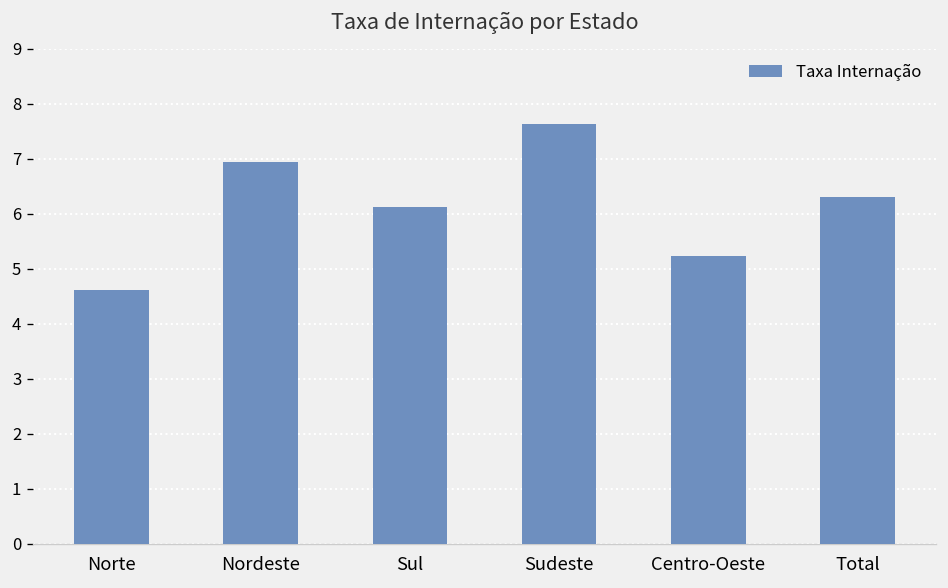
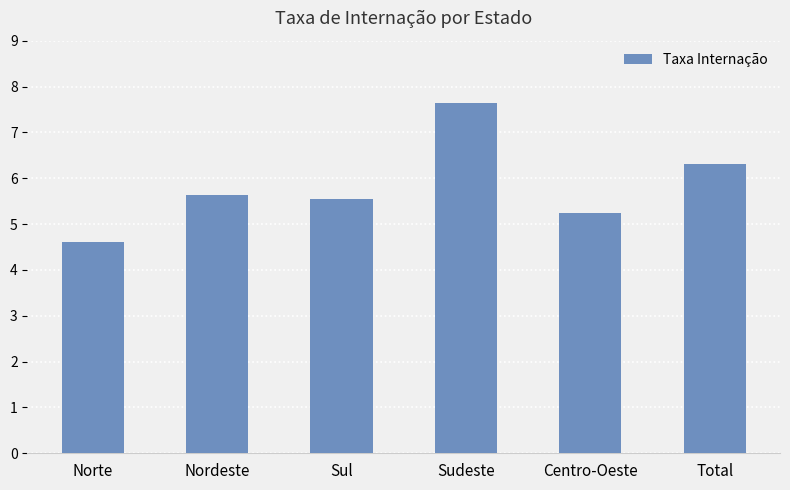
Nordeste: 6.9 -> 5.6
Sul: 6.1 -> 5.5
